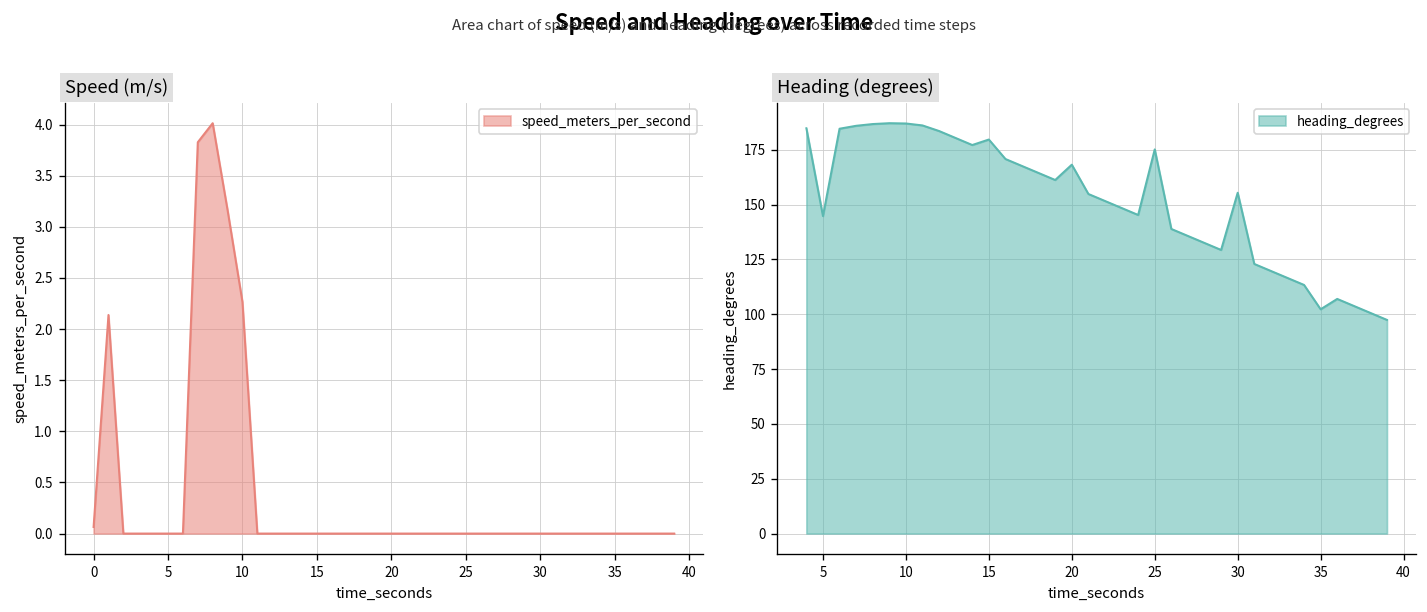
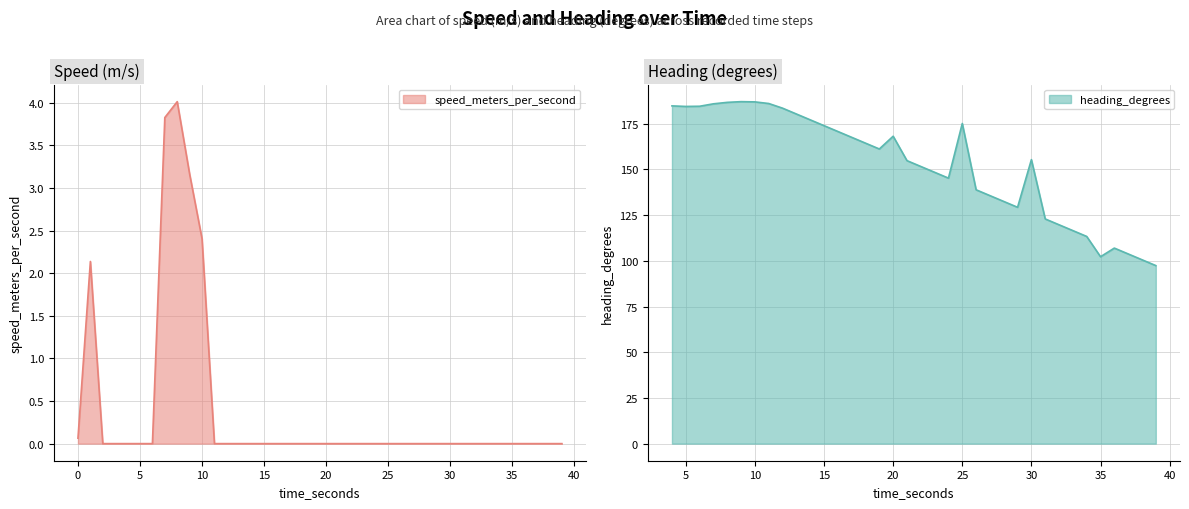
Speed (m/s), 10: 2.3 -> 2.4
Heading (degrees), 5: 145 -> 184
Heading (degrees), 15: 180 -> 174
